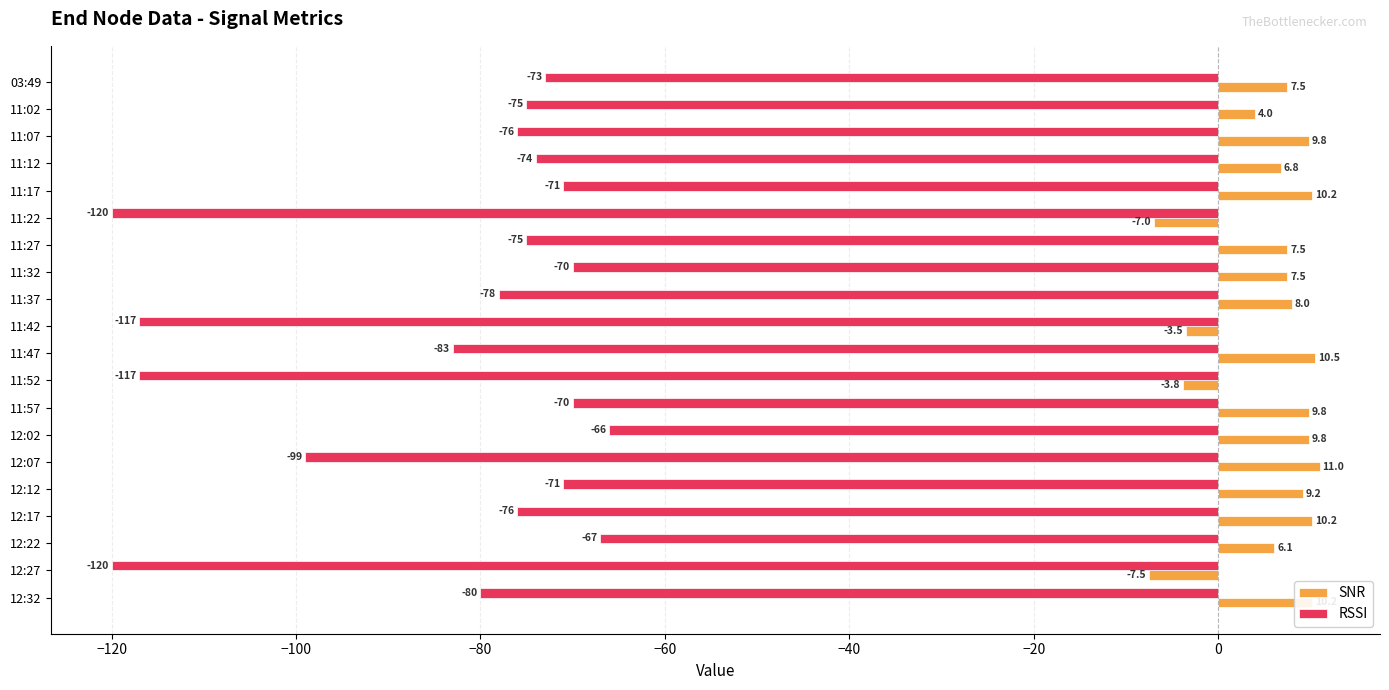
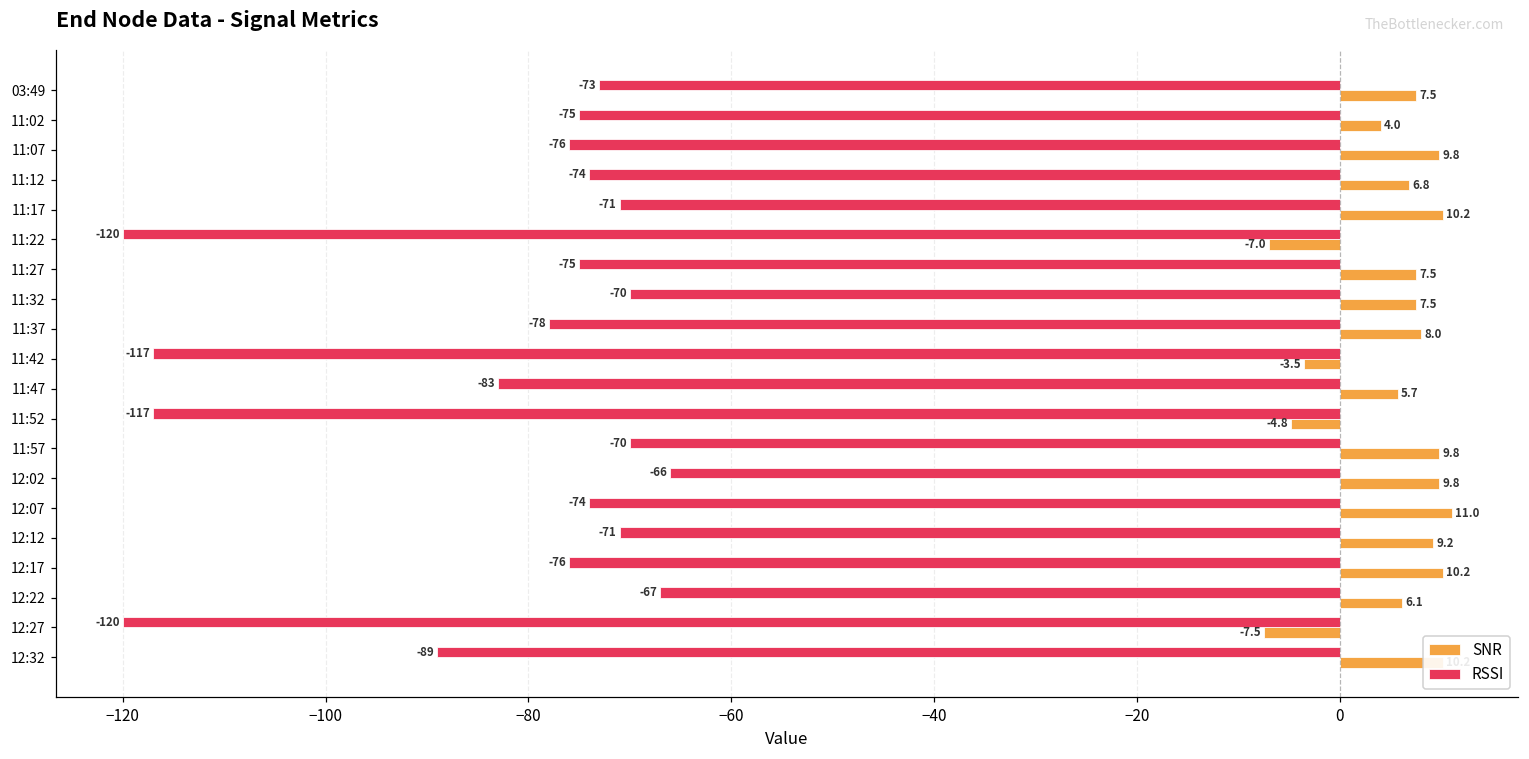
SNR, 11:47: 10.5 -> 5.7
SNR, 11:52: -3.8 -> -4.8
RSSI, 12:07: -99 -> -74
RSSI, 12:32: -80 -> -89
